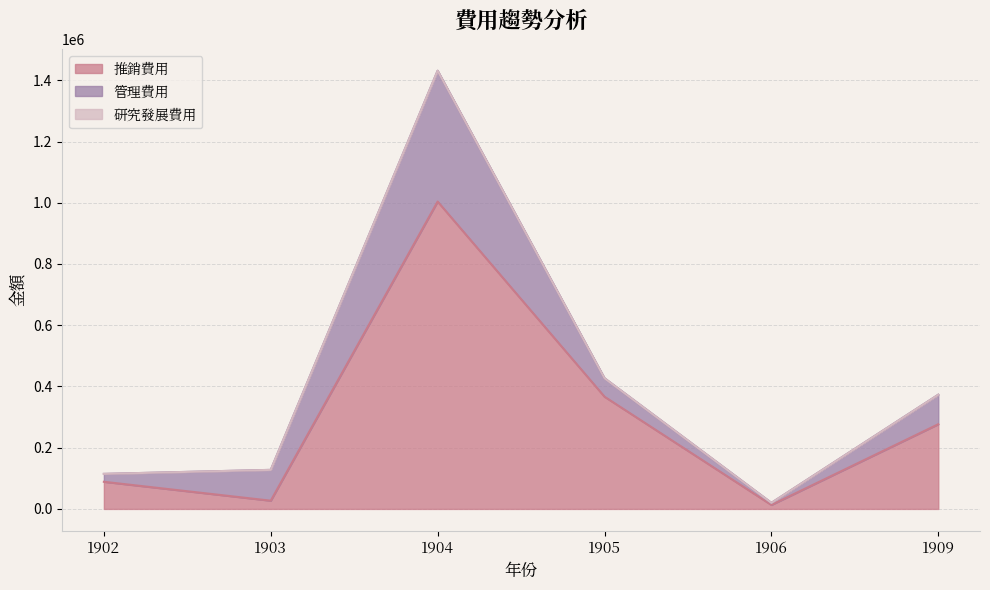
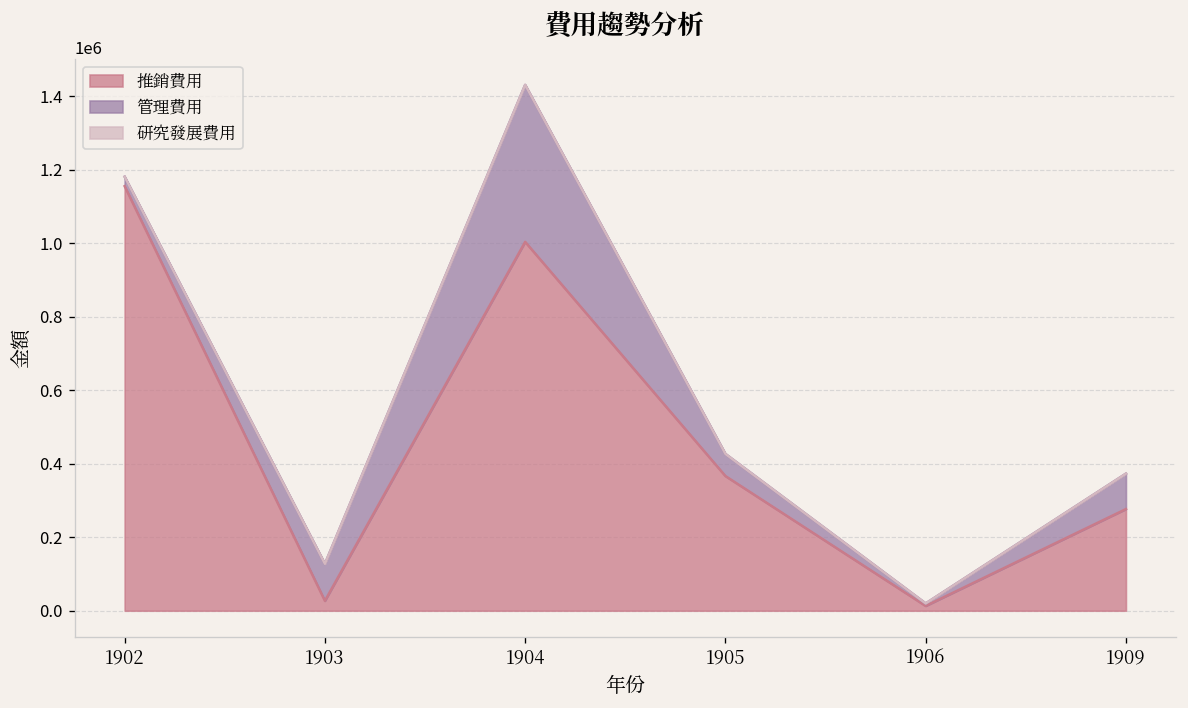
推銷費用, 1902: 90000 -> 1160000
